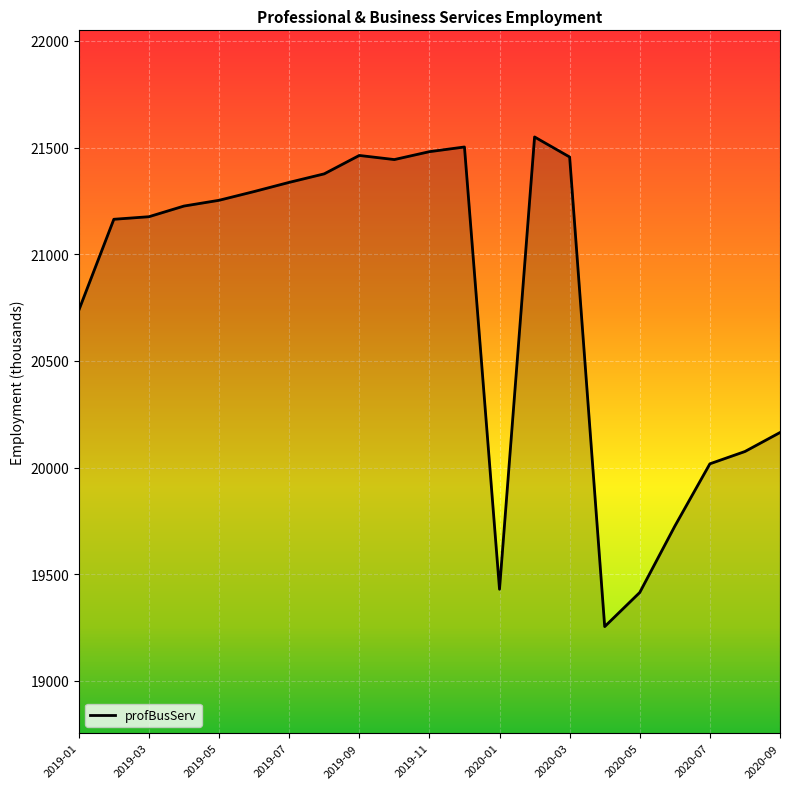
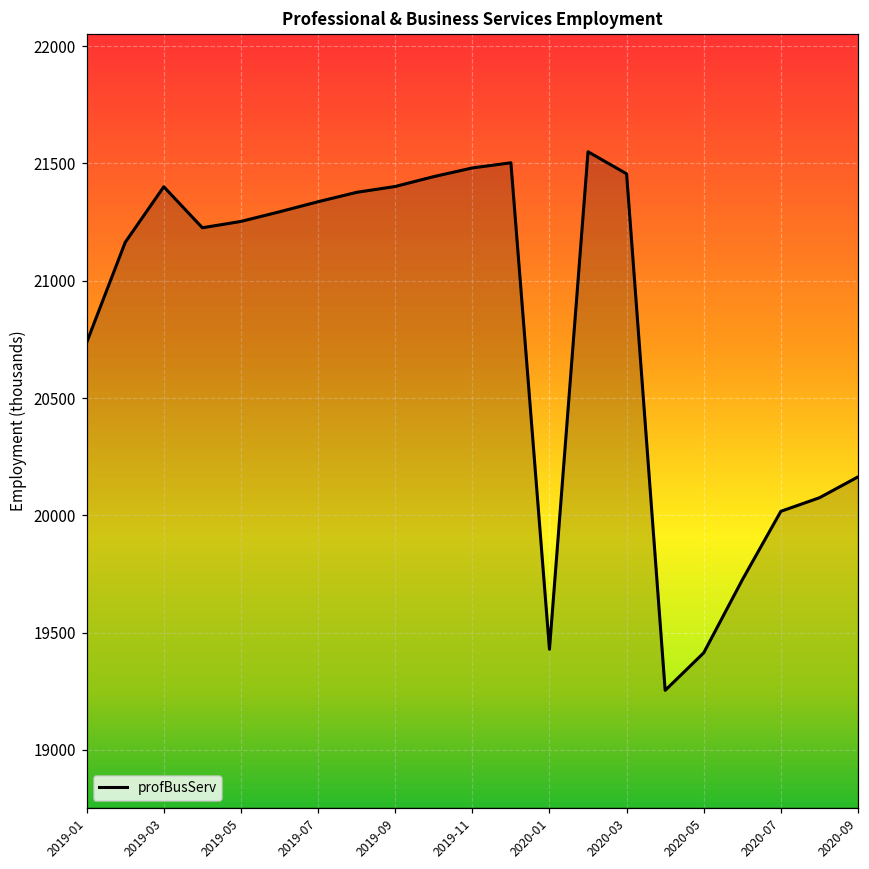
2019-03: 21180 -> 21400
2019-09: 21460 -> 21400
